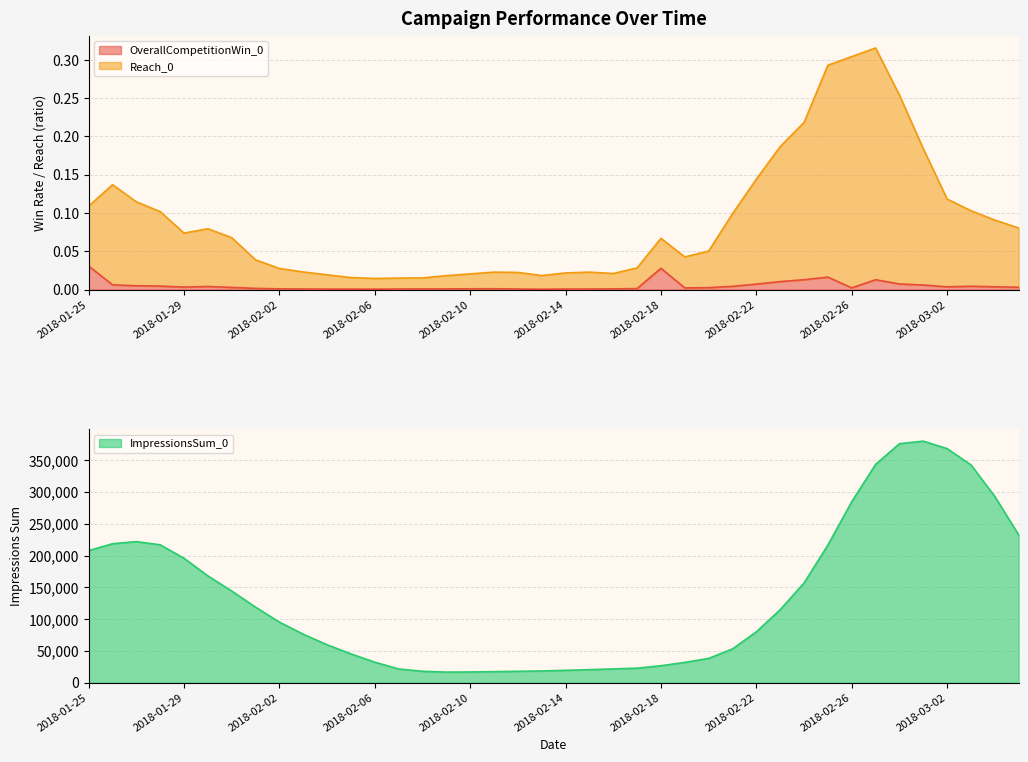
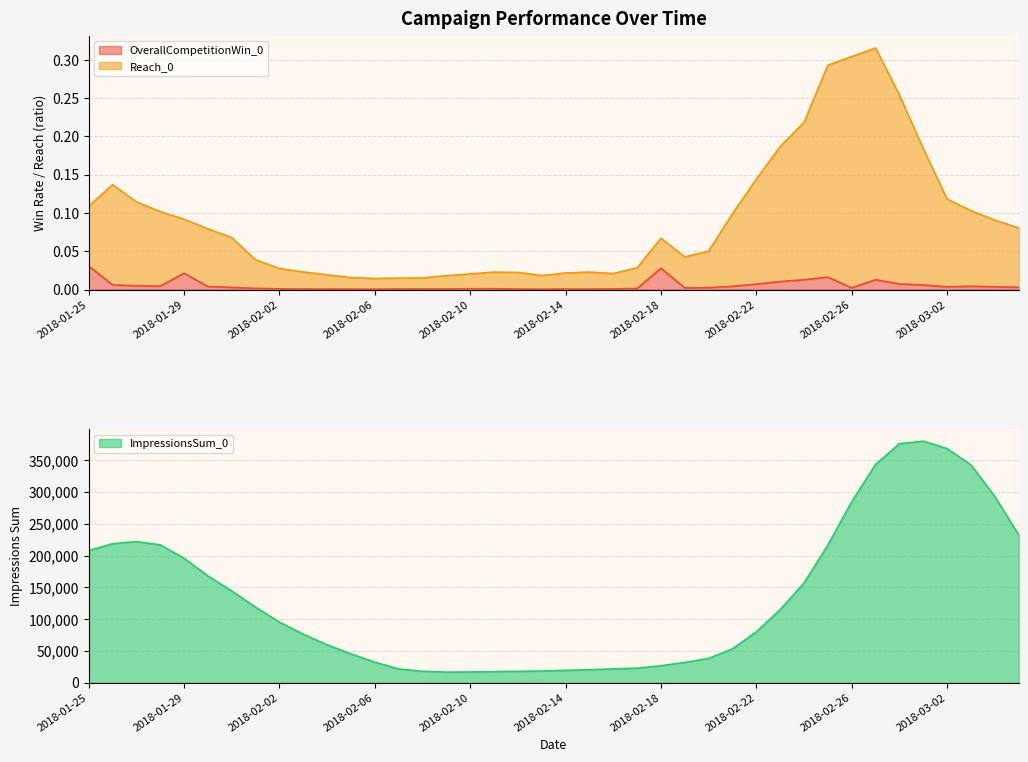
Campaign Performance Over Time, OverallCompetitionWin_0, 2018-01-29: 0.00 -> 0.02
